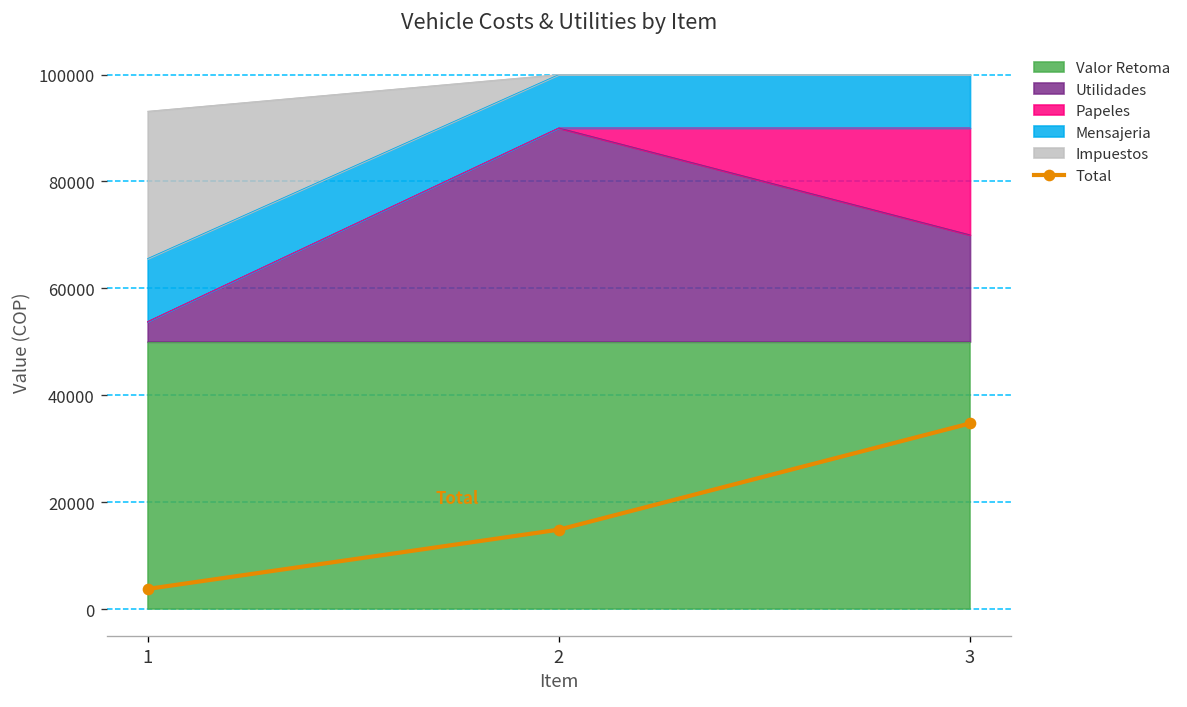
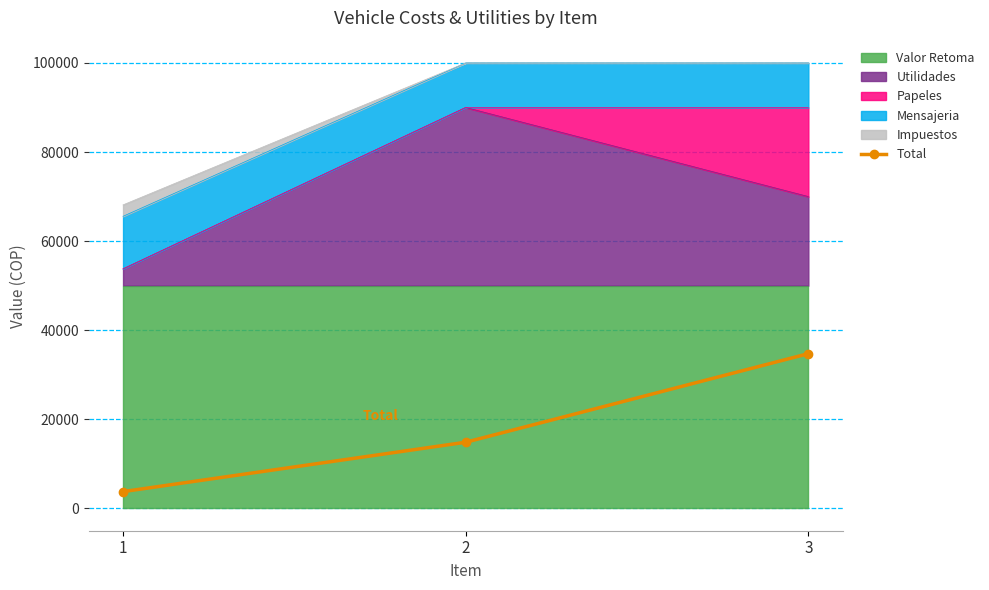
Impuestos, 1: 28000 -> 3000
